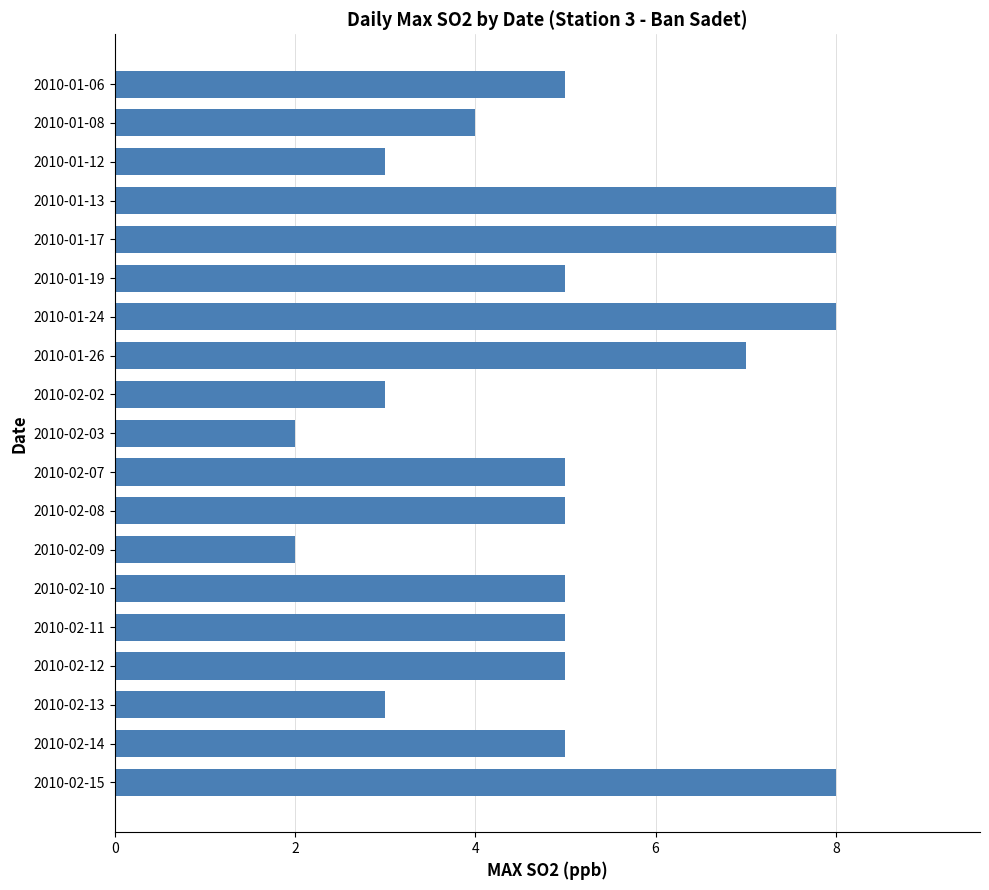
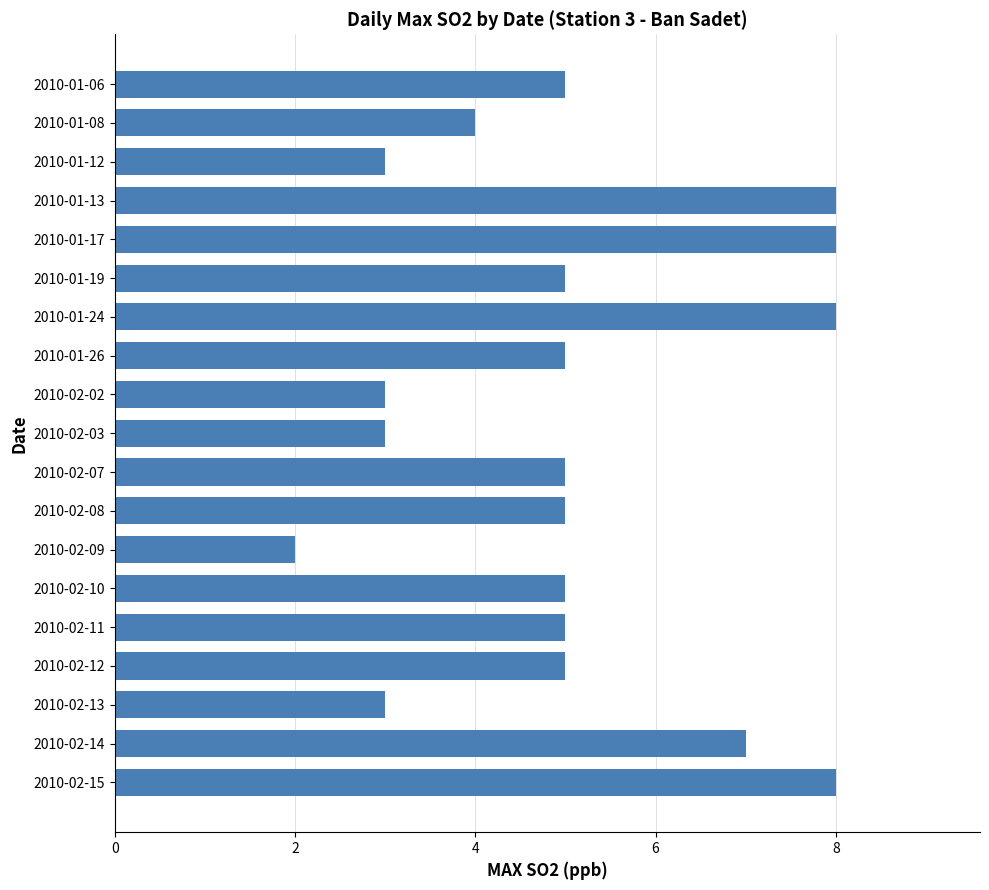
2010-01-26: 7 -> 5
2010-02-03: 2 -> 3
2010-02-14: 5 -> 7
